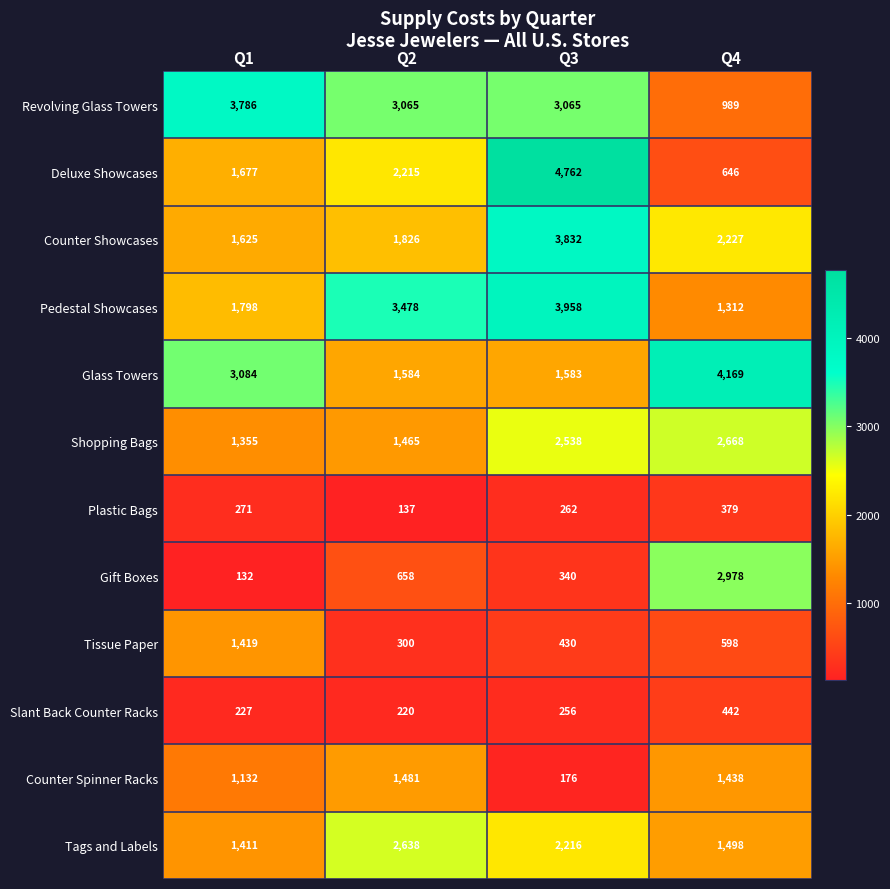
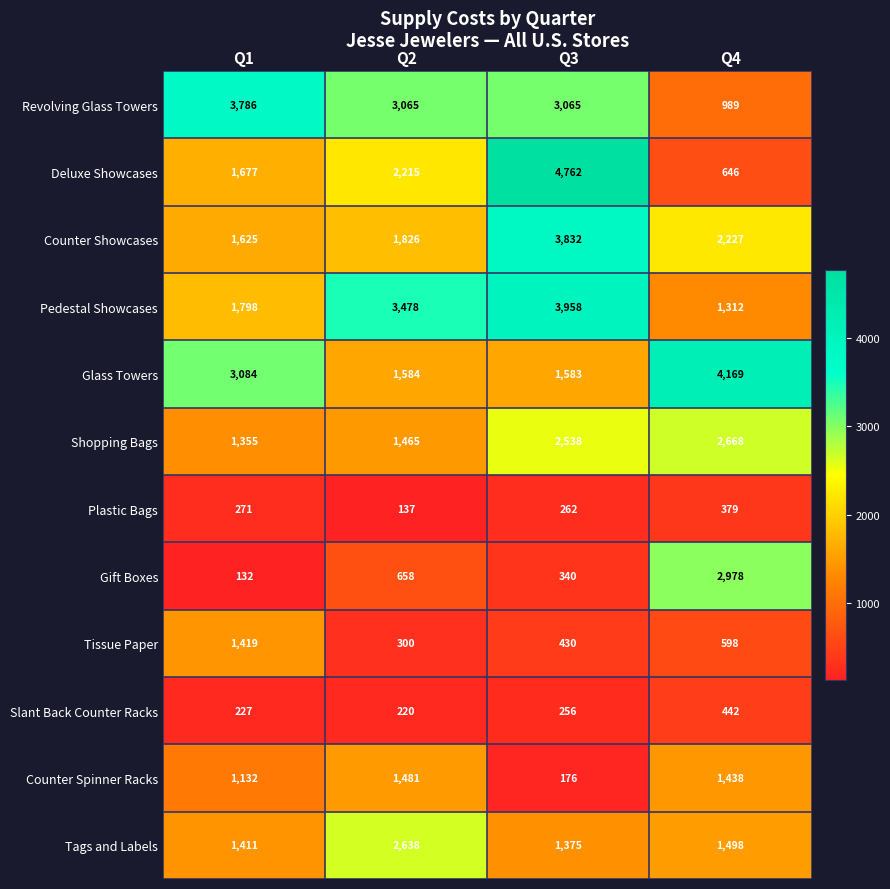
Tags and Labels, Q3: 2,216 -> 1,375
